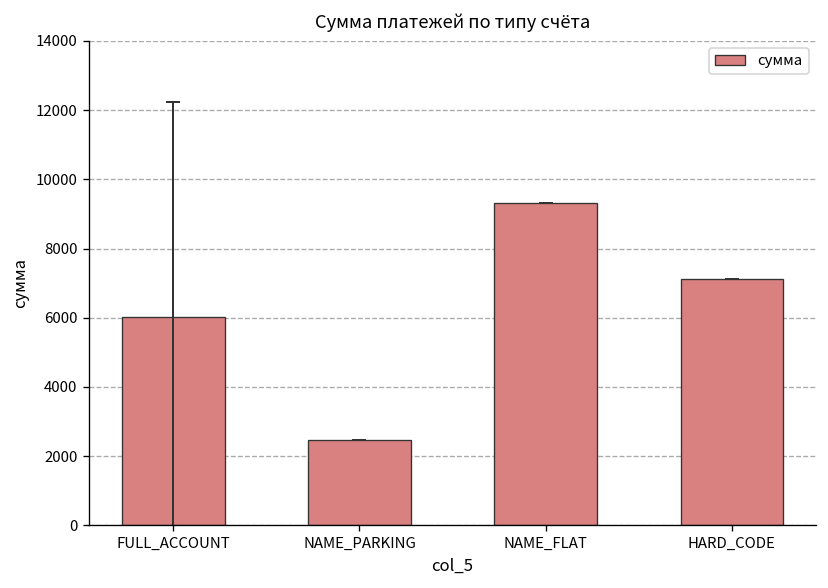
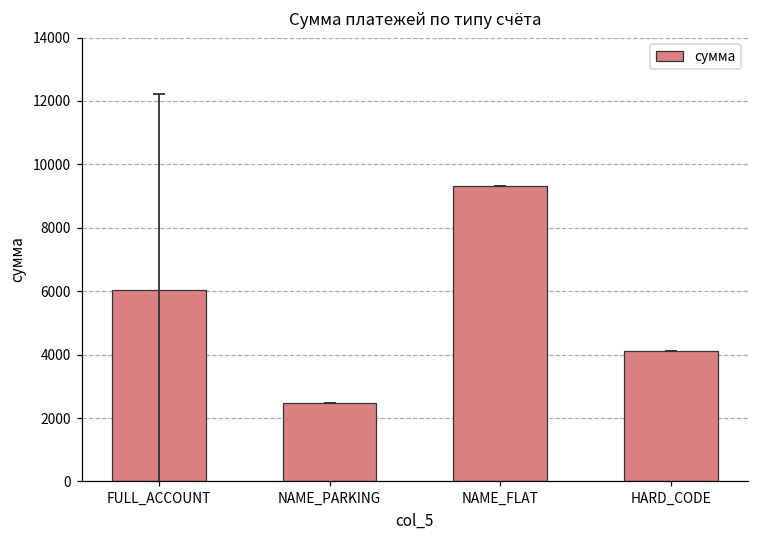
сумма, HARD_CODE: 7100 -> 4100
